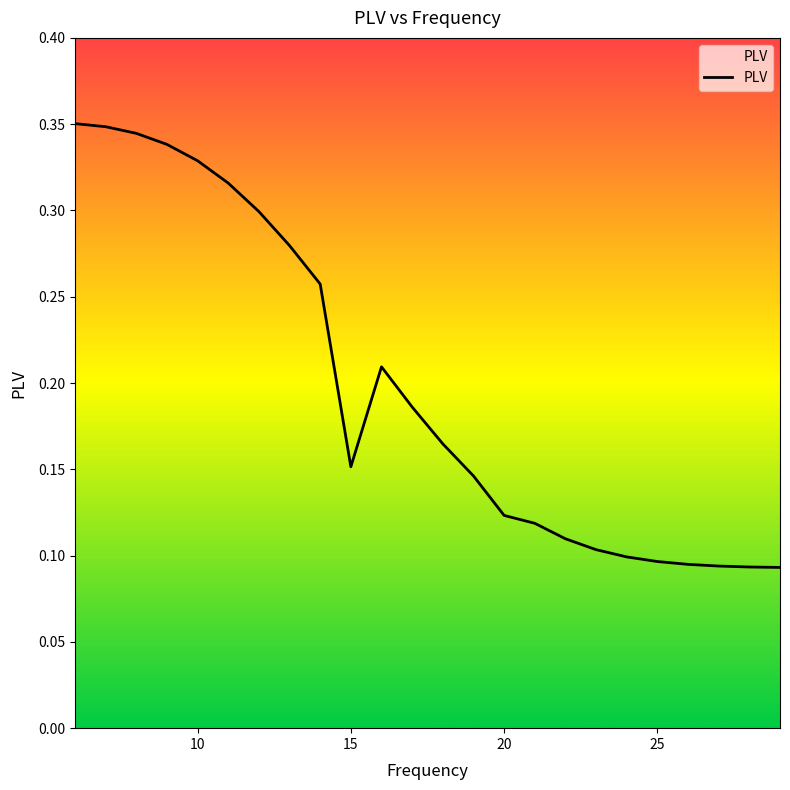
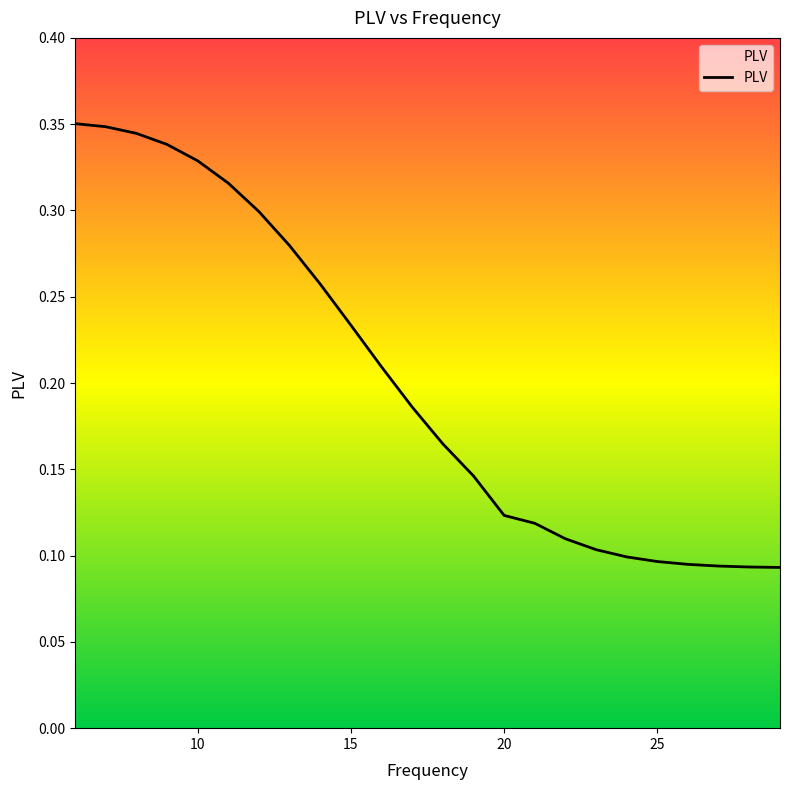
15: 0.151 -> 0.234
